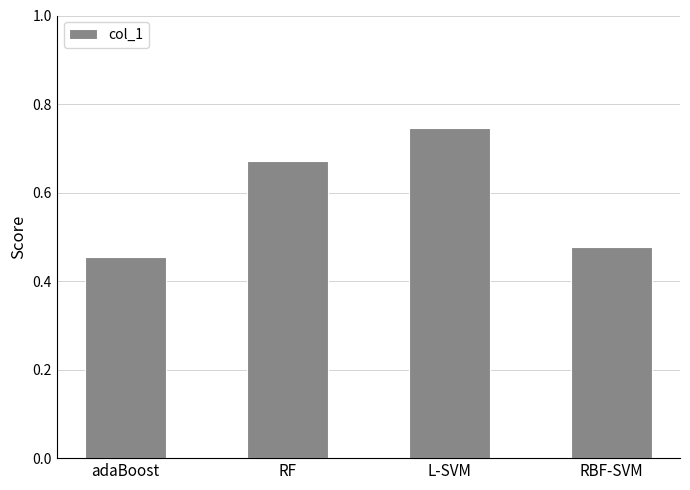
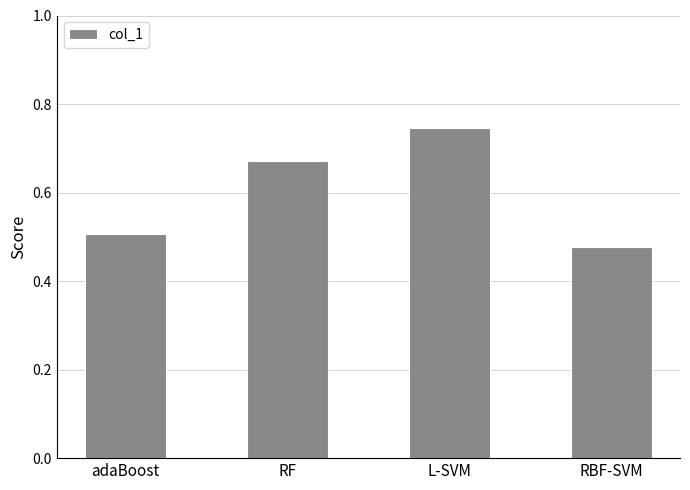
adaBoost: 0.45 -> 0.51
